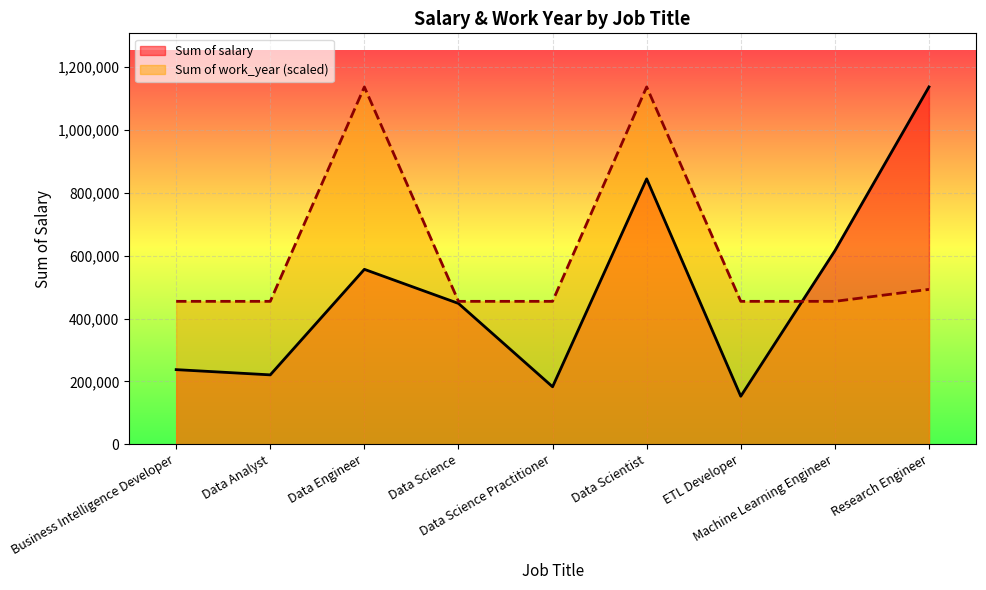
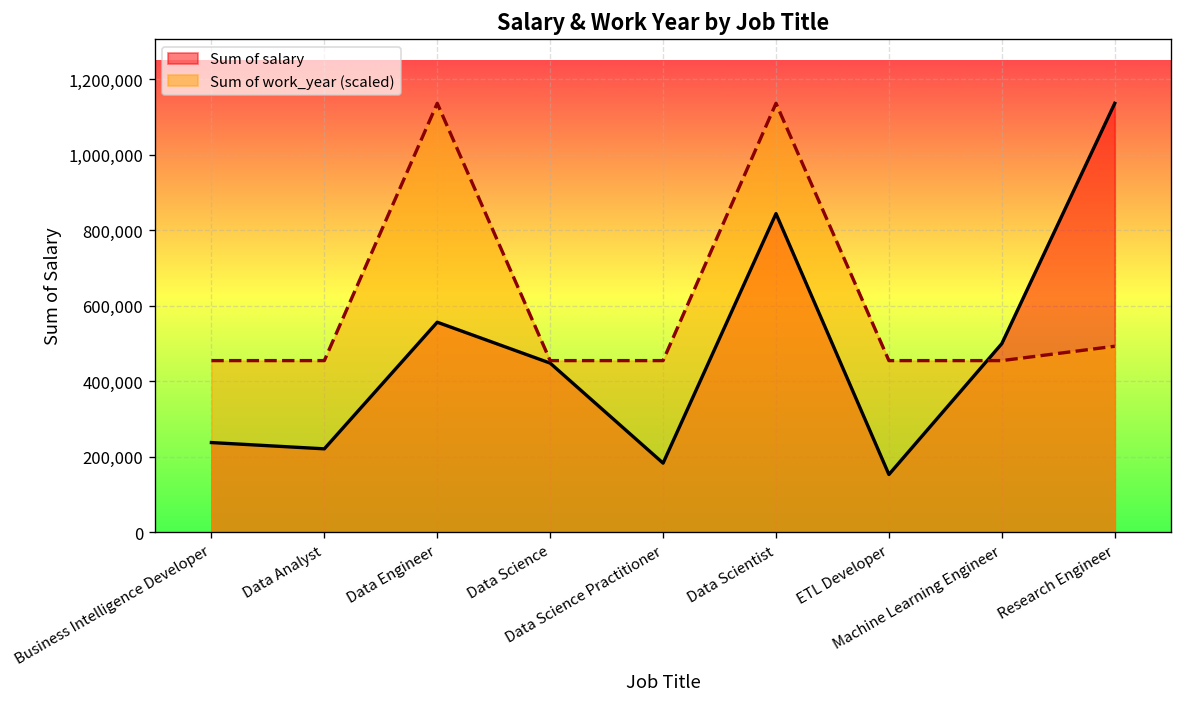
Sum of salary, Machine Learning Engineer: 620,000 -> 500,000
